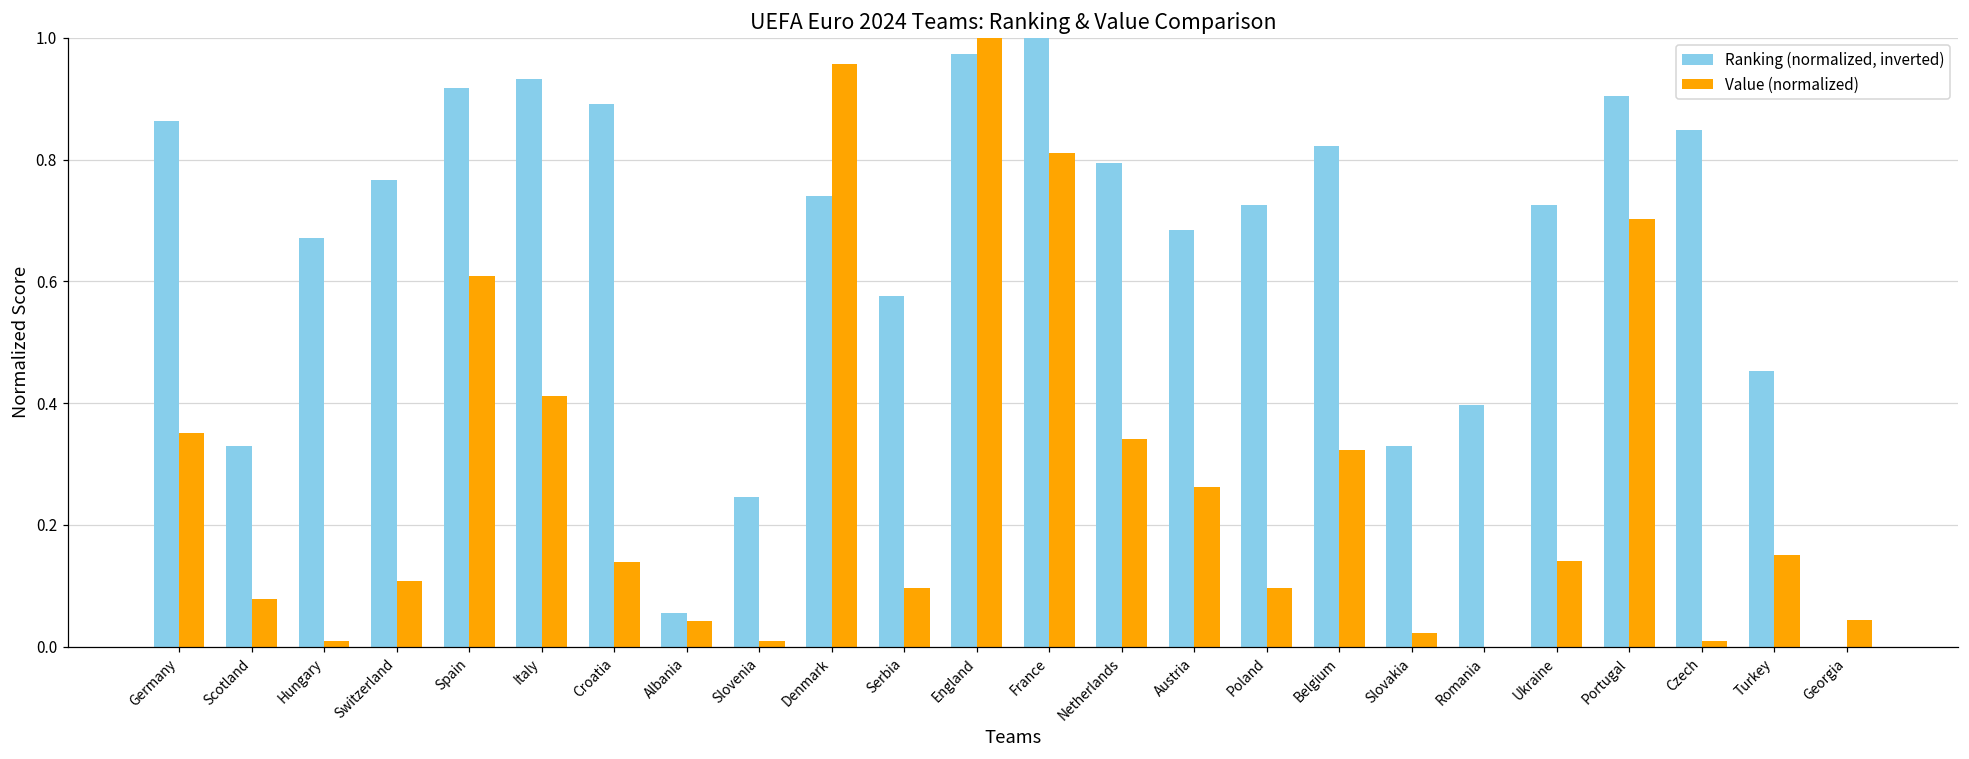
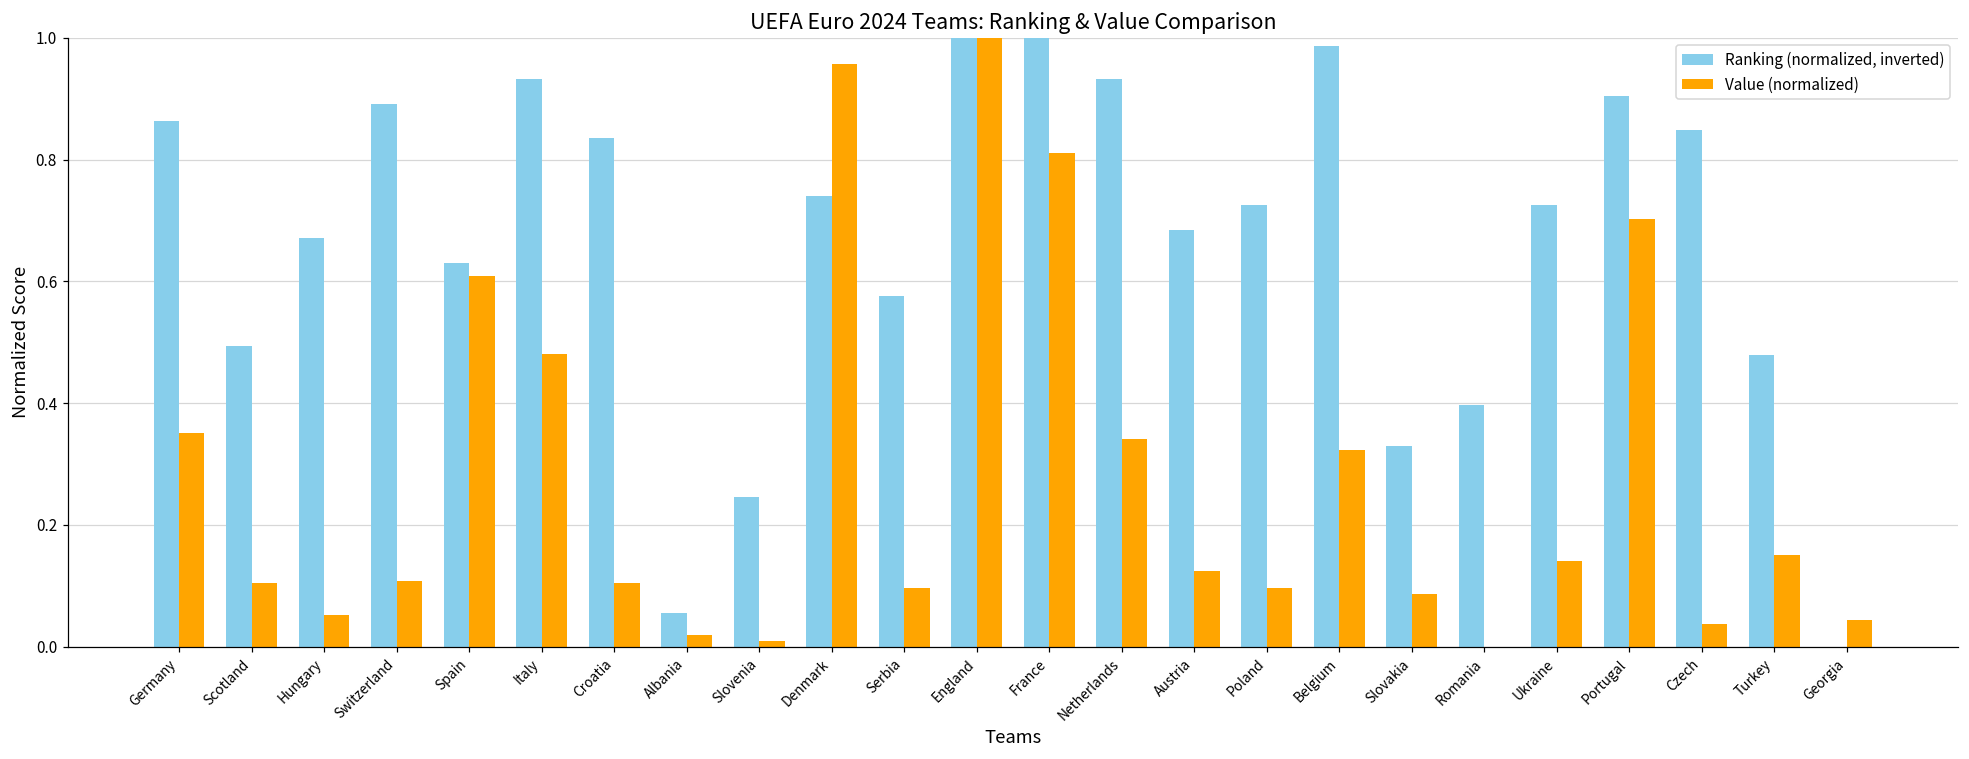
Ranking (normalized, inverted), Scotland: 0.33 -> 0.49
Value (normalized), Scotland: 0.08 -> 0.10
Value (normalized), Hungary: 0.01 -> 0.05
Ranking (normalized, inverted), Switzerland: 0.77 -> 0.89
Ranking (normalized, inverted), Spain: 0.92 -> 0.63
Value (normalized), Italy: 0.41 -> 0.48
Ranking (normalized, inverted), Croatia: 0.89 -> 0.84
Value (normalized), Croatia: 0.14 -> 0.10
Value (normalized), Albania: 0.04 -> 0.02
Ranking (normalized, inverted), England: 0.97 -> 1.00
Ranking (normalized, inverted), Netherlands: 0.79 -> 0.93
Value (normalized), Austria: 0.26 -> 0.12
Ranking (normalized, inverted), Belgium: 0.82 -> 0.99
Value (normalized), Slovakia: 0.02 -> 0.09
Value (normalized), Czech: 0.01 -> 0.04
Ranking (normalized, inverted), Turkey: 0.45 -> 0.48
